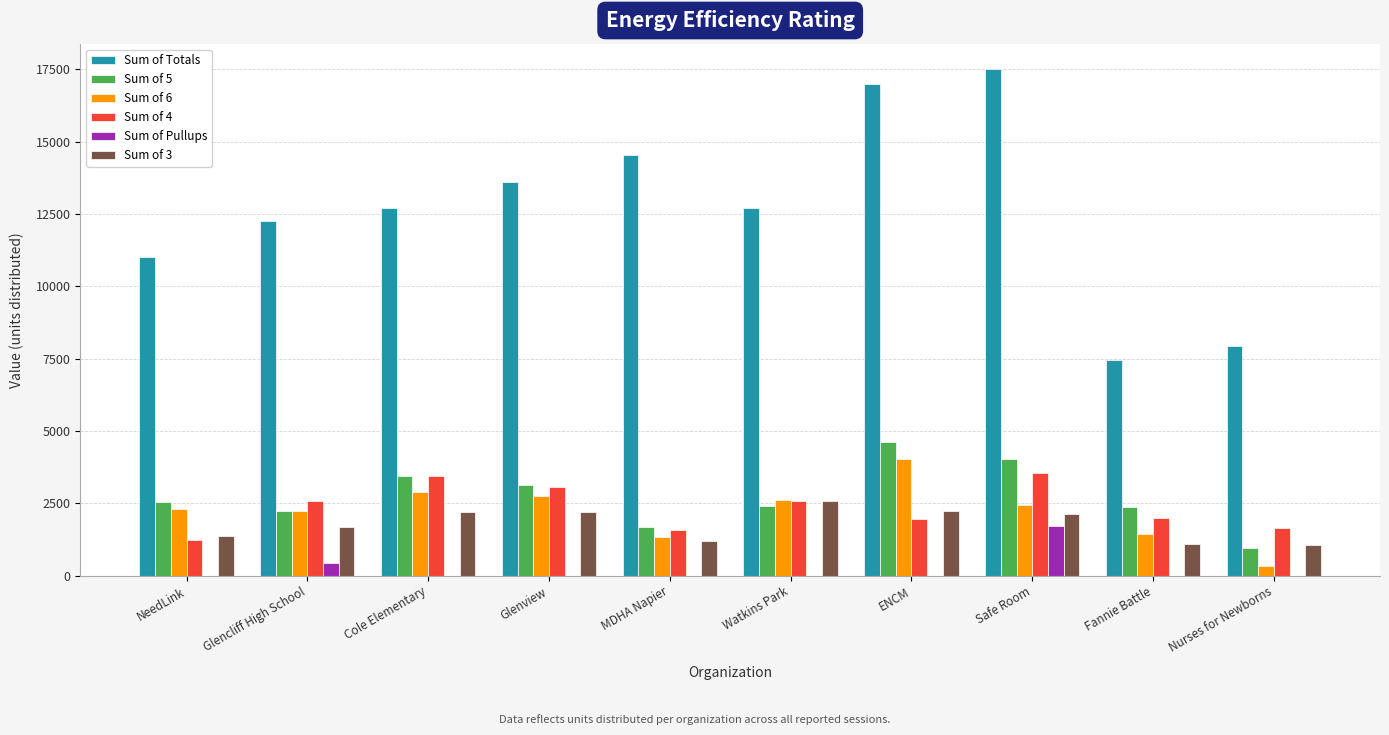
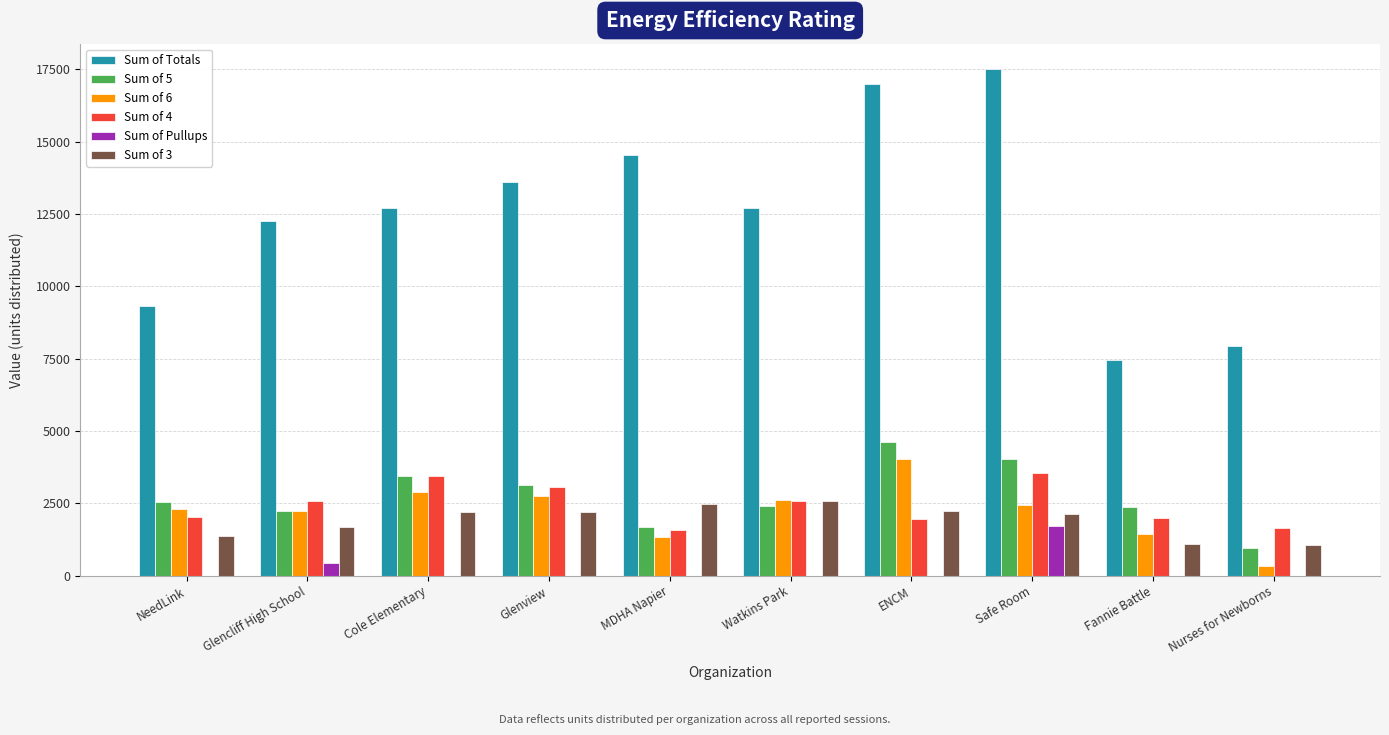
Sum of Totals, NeedLink: 11000 -> 9300
Sum of 4, NeedLink: 1200 -> 2000
Sum of 3, MDHA Napier: 1200 -> 2500
